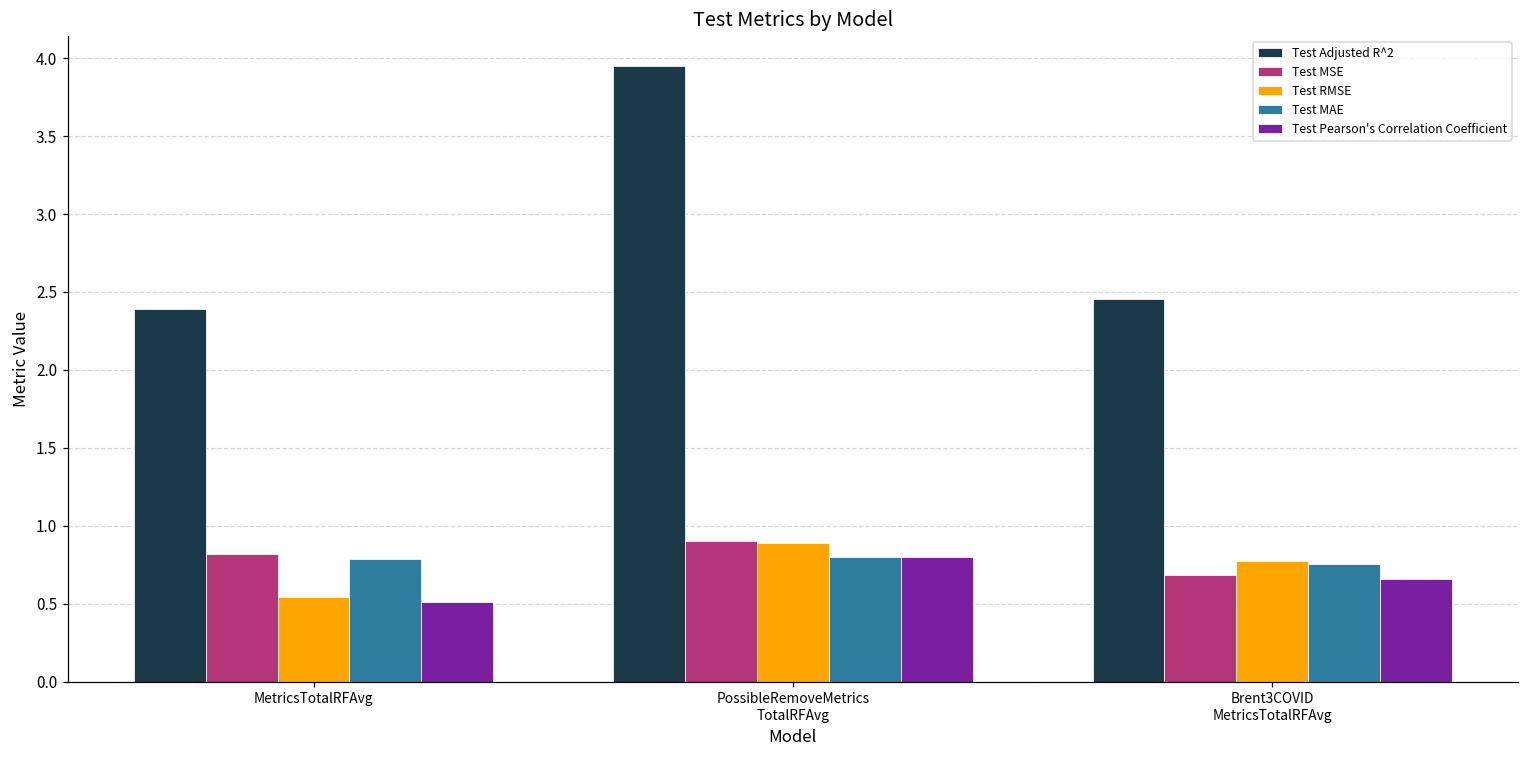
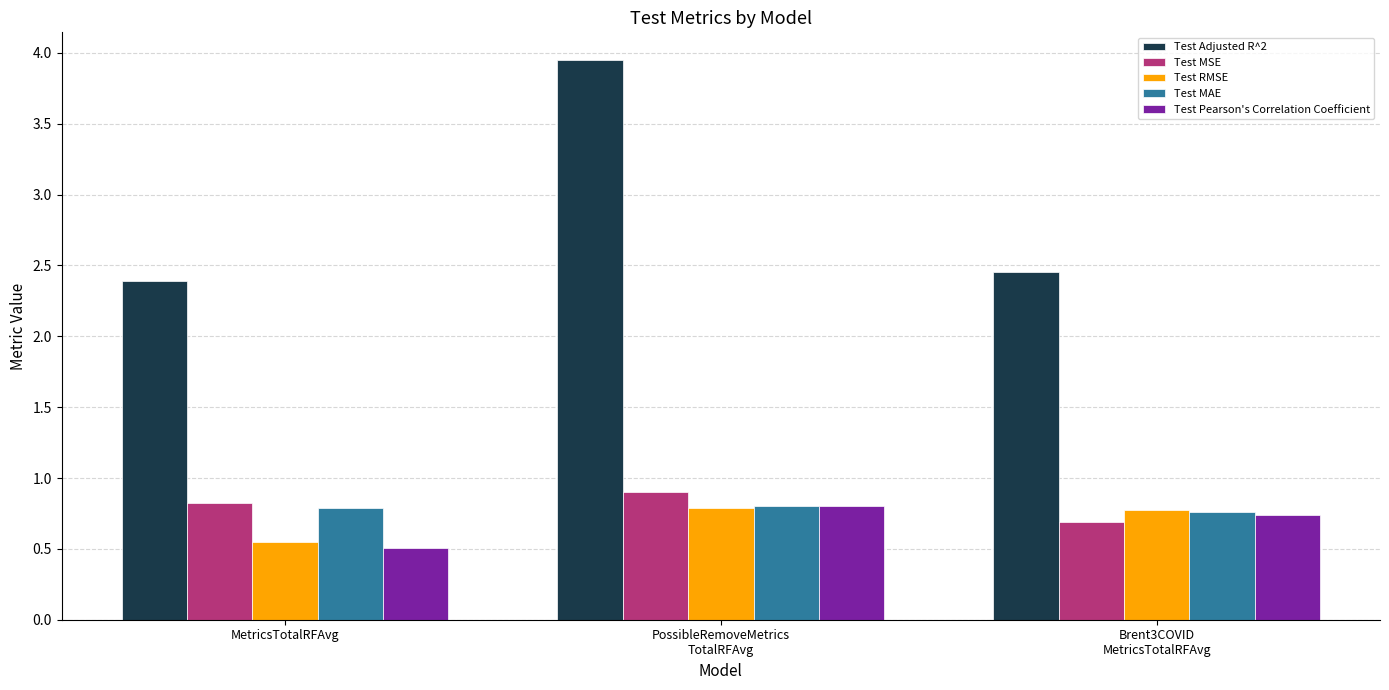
Test RMSE, PossibleRemoveMetrics TotalRFAvg: 0.89 -> 0.79
Test Pearson's Correlation Coefficient, Brent3COVID MetricsTotalRFAvg: 0.66 -> 0.74
